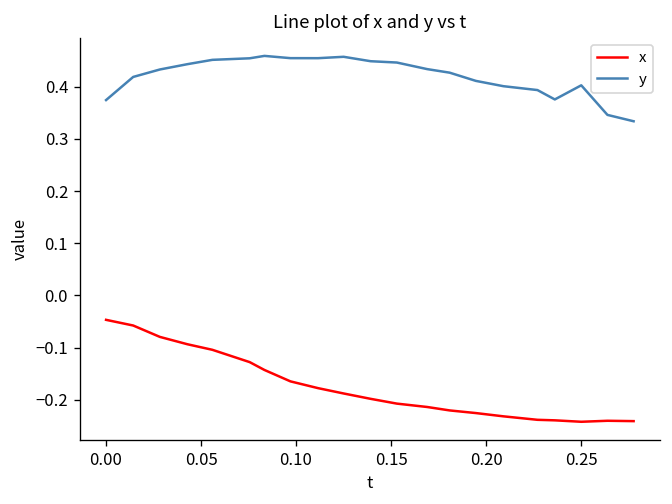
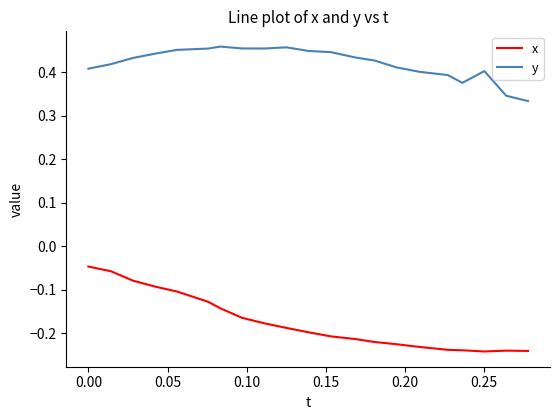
y, 0.00: 0.37 -> 0.41
